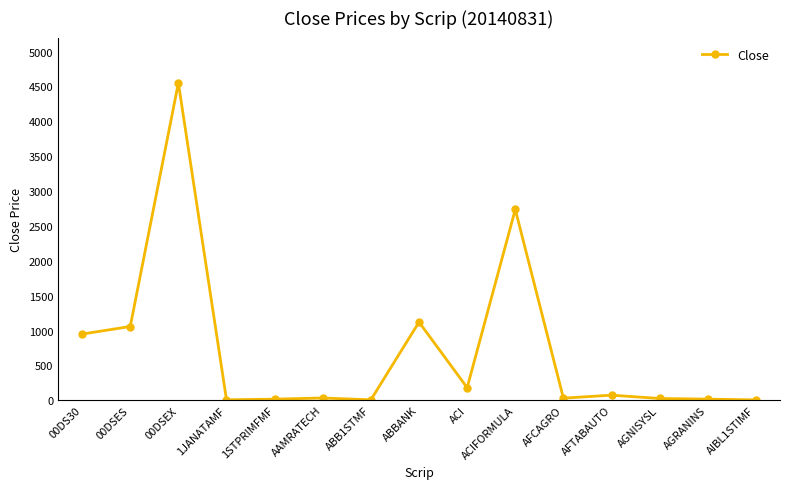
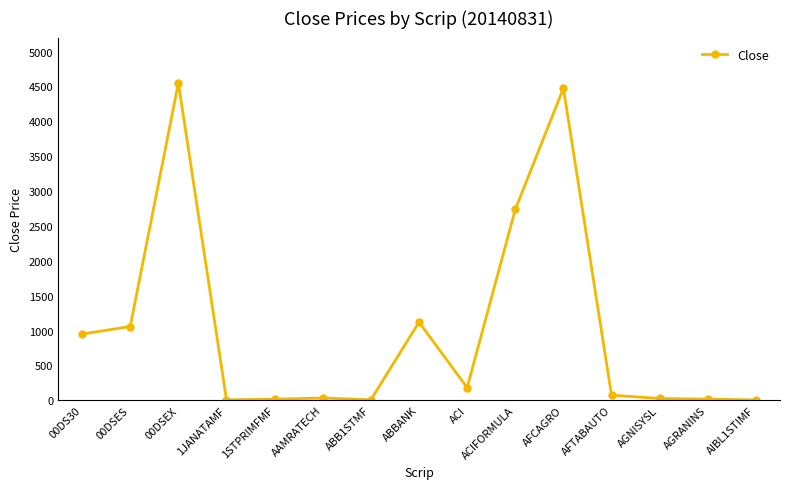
AFCAGRO: 0 -> 4500
